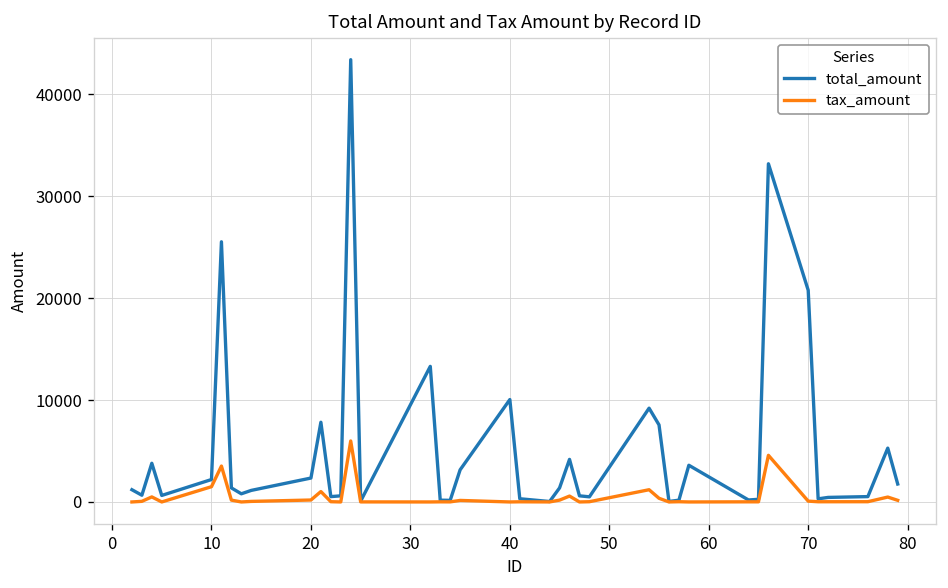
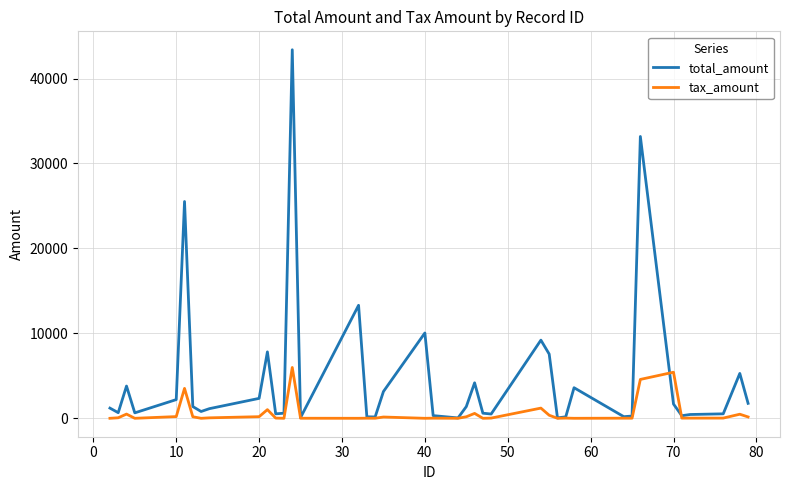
tax_amount, 10: 1000 -> 0
total_amount, 70: 21000 -> 2000
tax_amount, 70: 0 -> 5000
